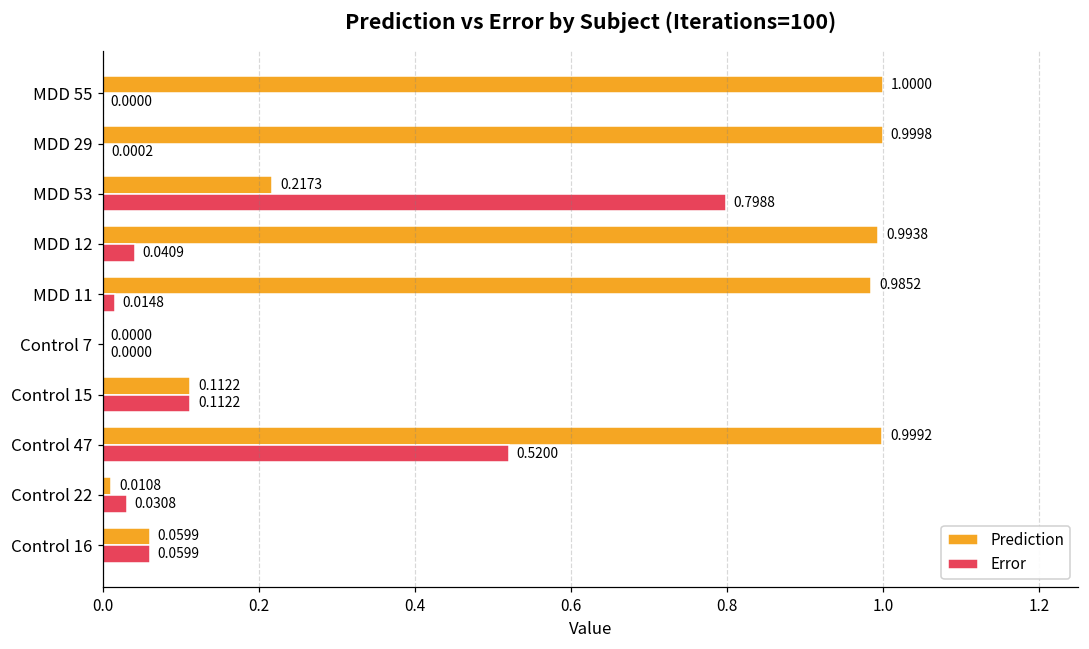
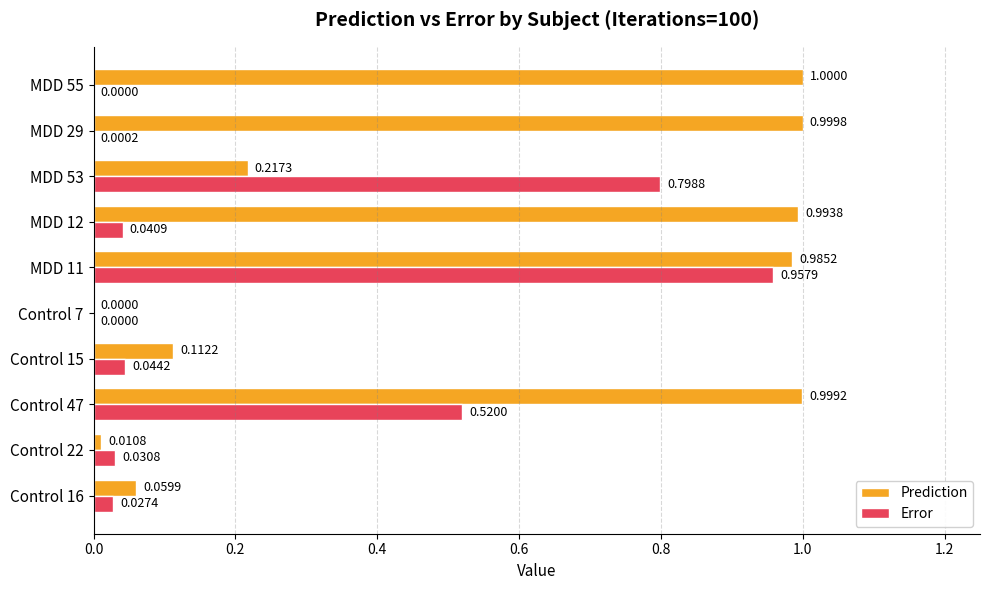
Error, MDD 11: 0.0148 -> 0.9579
Error, Control 15: 0.1122 -> 0.0442
Error, Control 16: 0.0599 -> 0.0274
